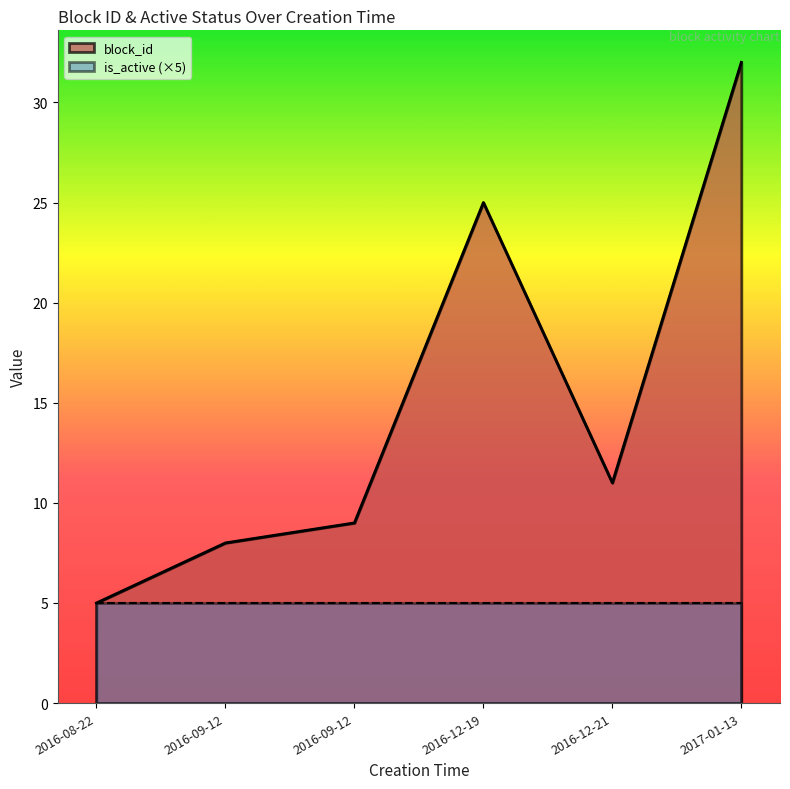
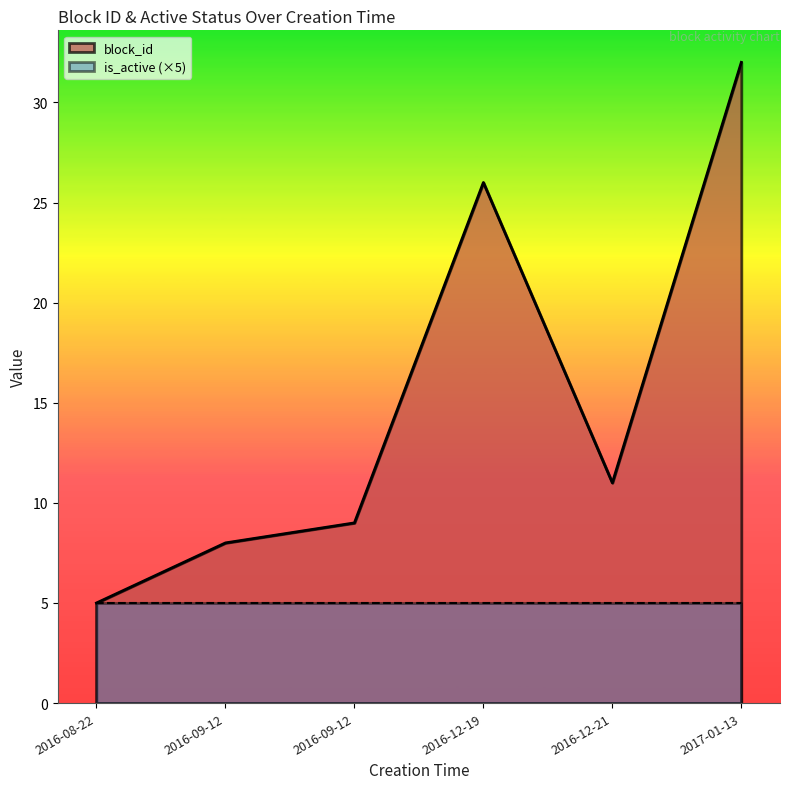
block_id, 2016-12-19: 25 -> 26
